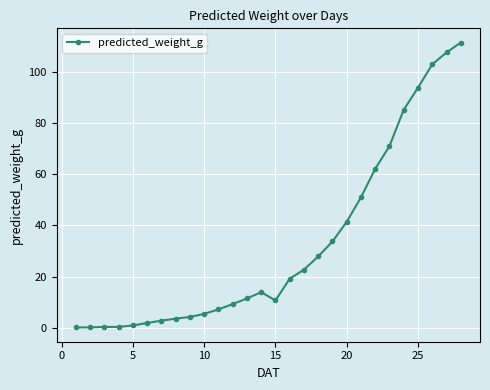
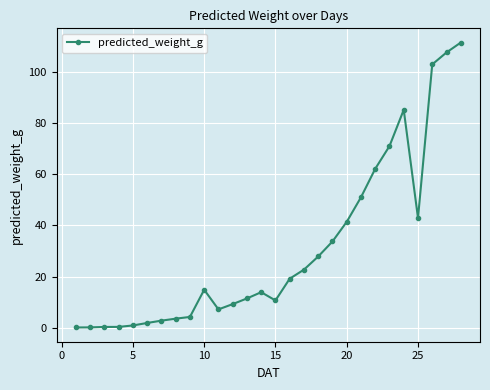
10: 5 -> 15
25: 94 -> 43
